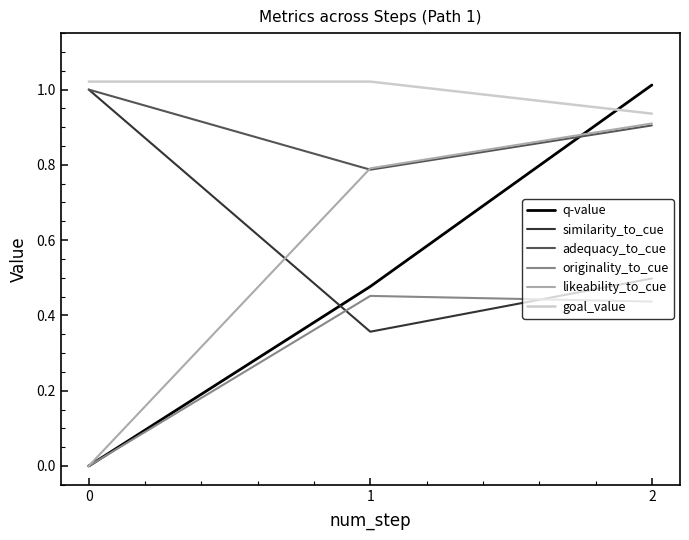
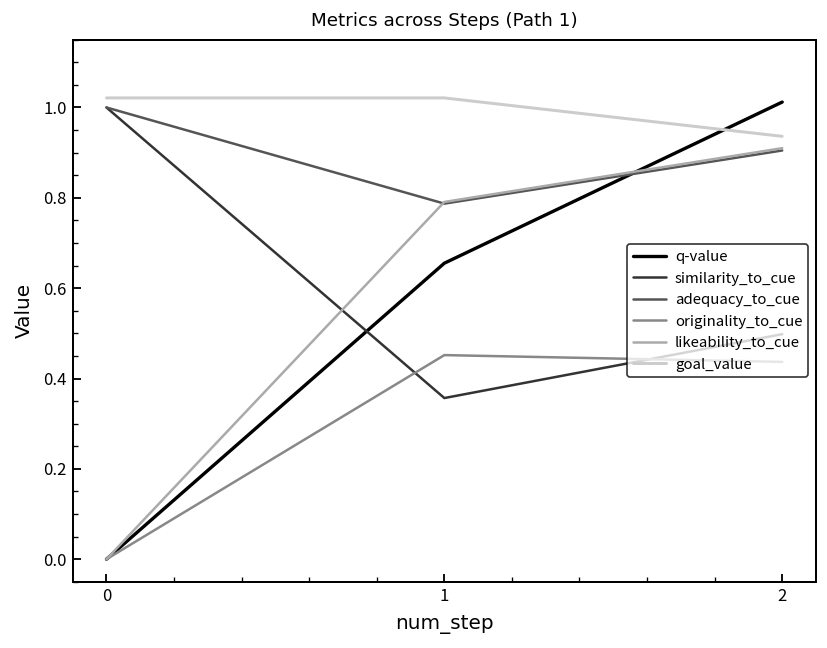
q-value, 1: 0.48 -> 0.66
